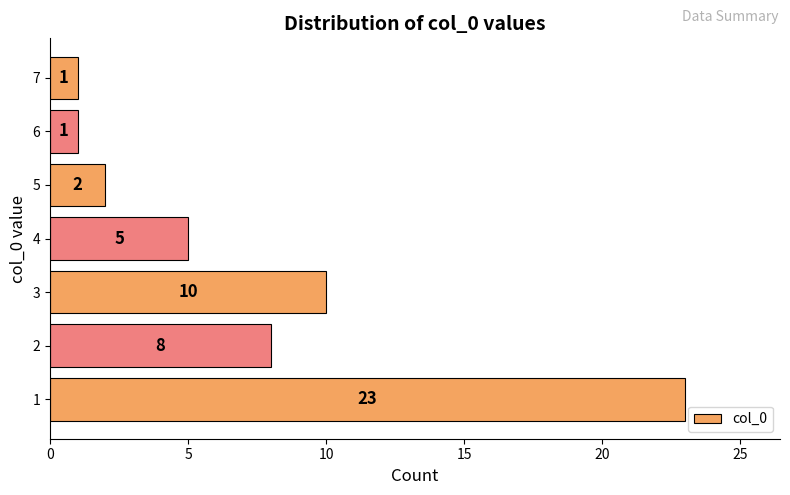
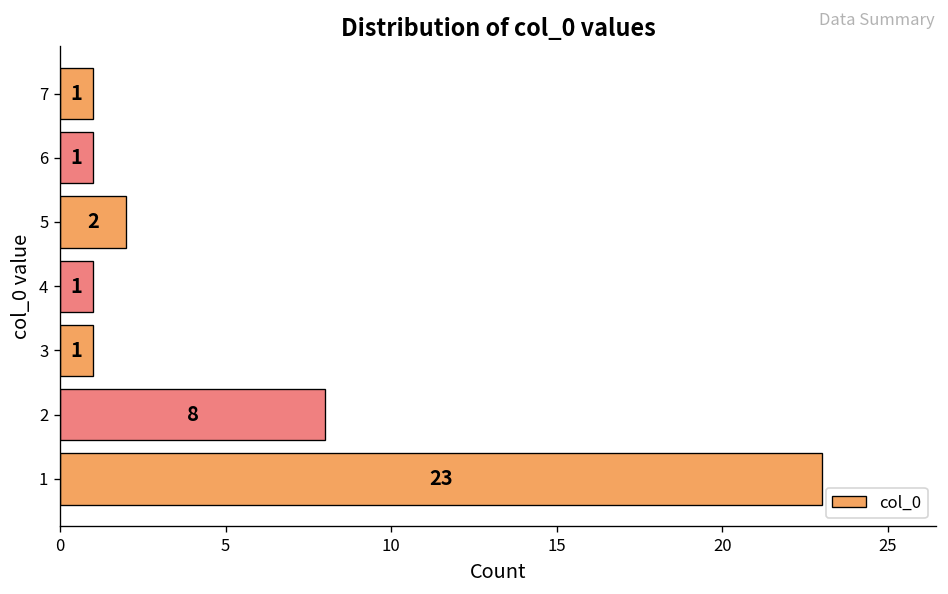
4: 5 -> 1
3: 10 -> 1
